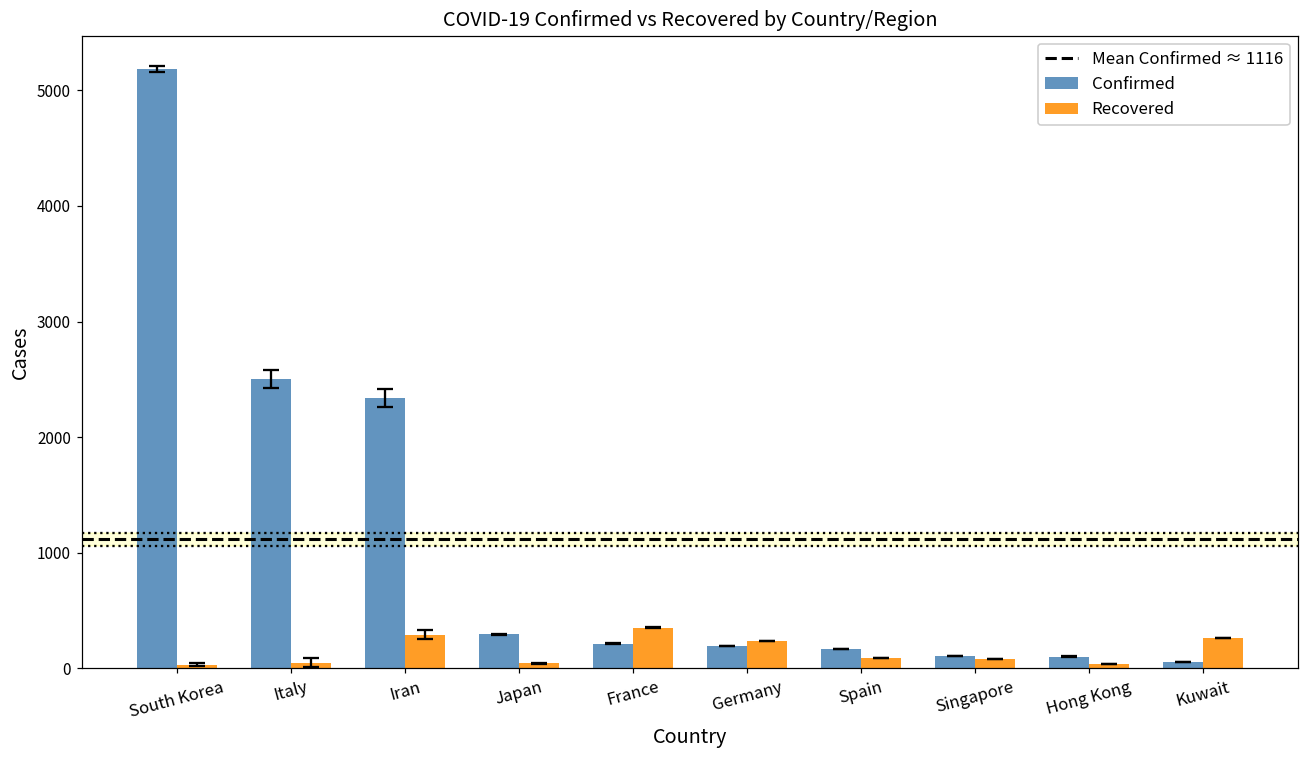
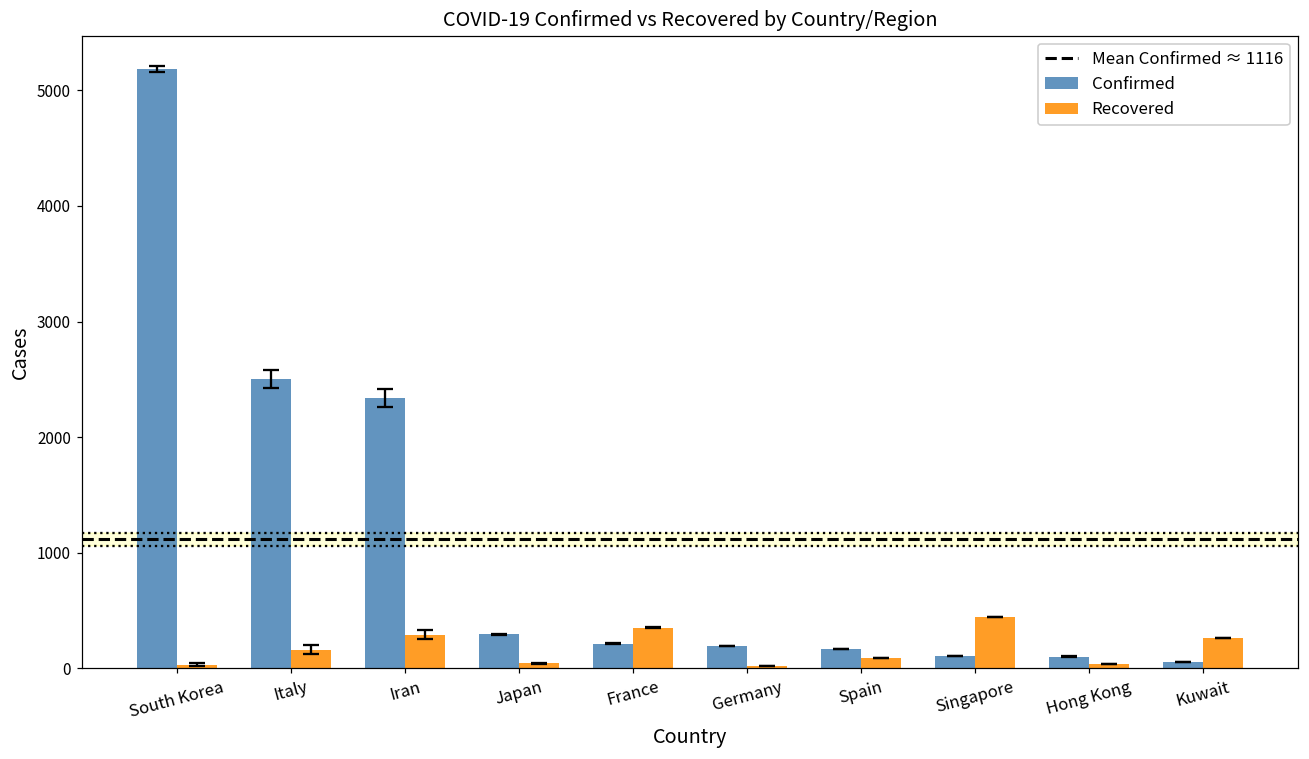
Recovered, Italy: 50 -> 160
Recovered, Germany: 240 -> 20
Recovered, Singapore: 80 -> 450
